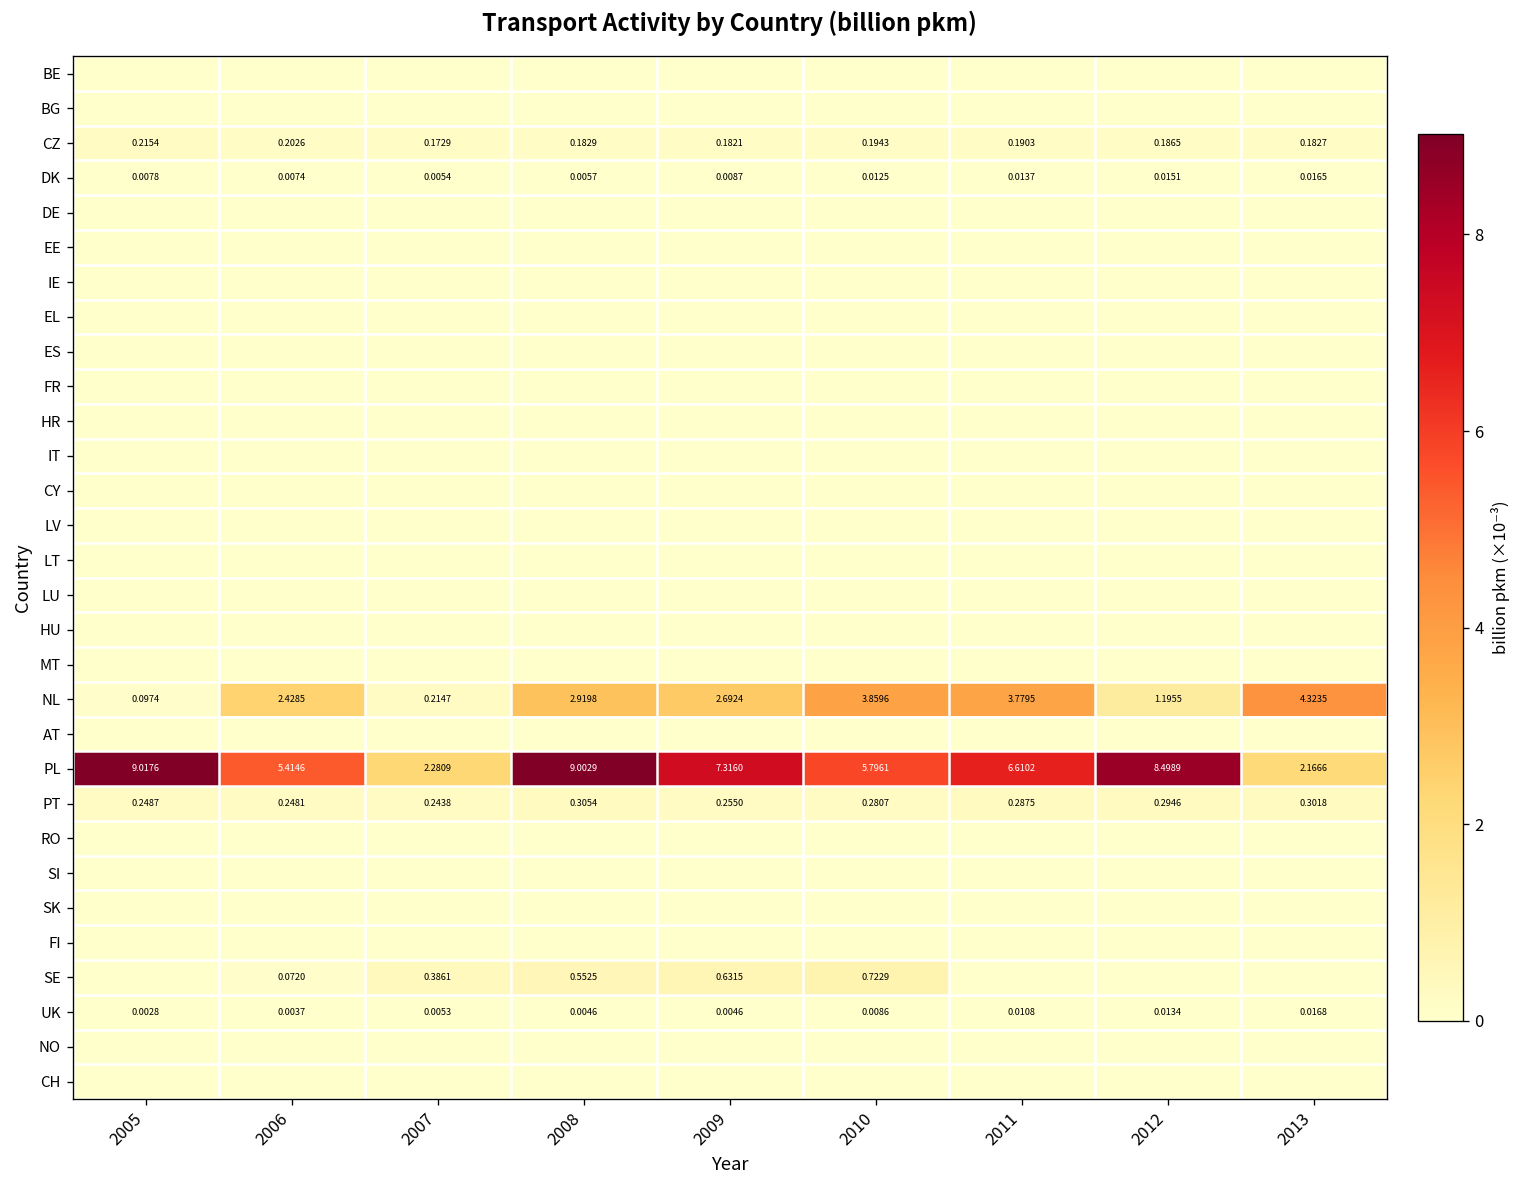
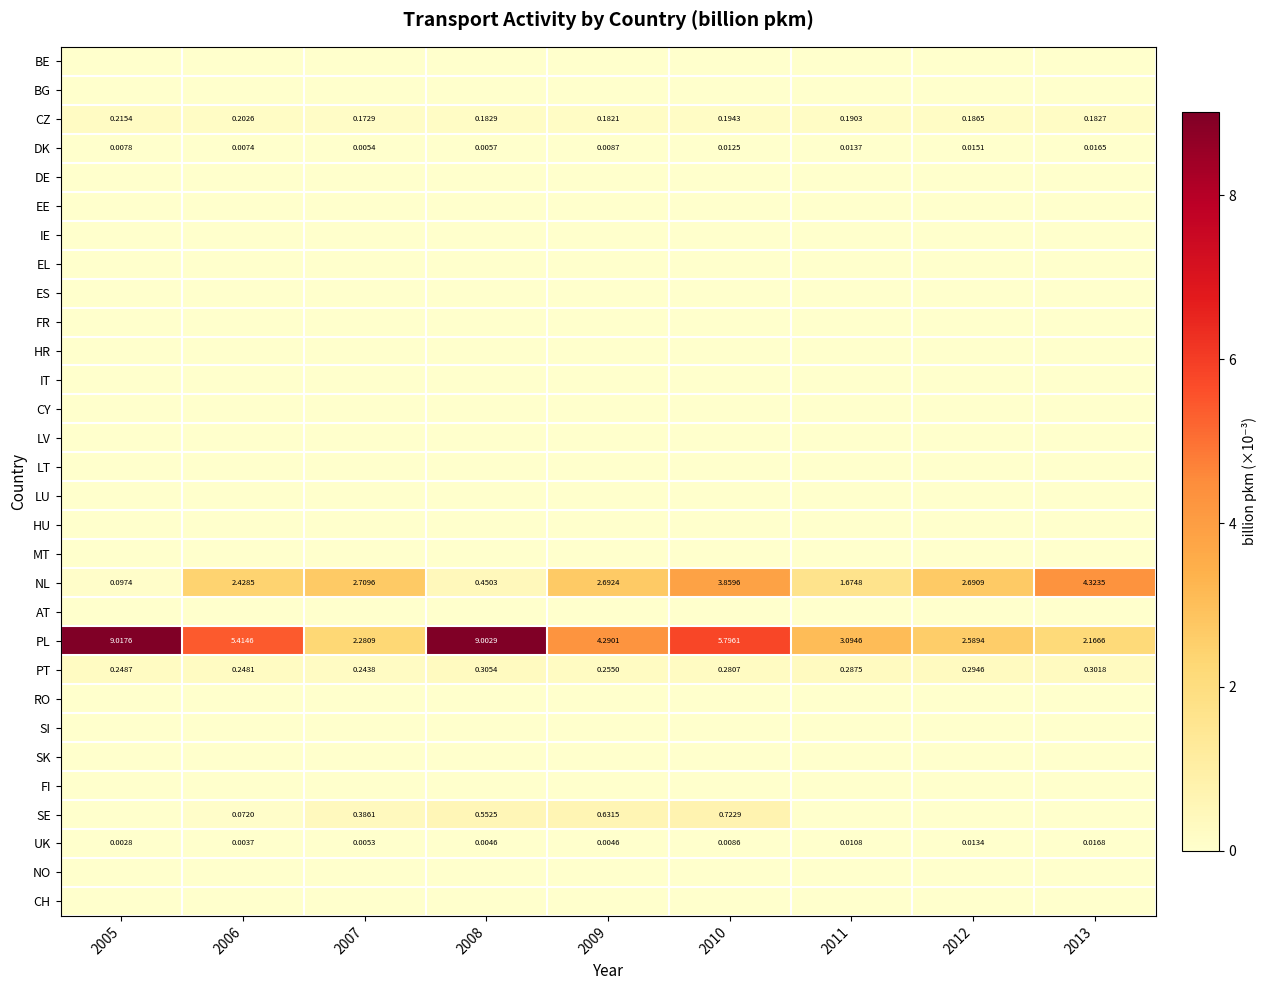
NL, 2007: 0.2147 -> 2.7096
NL, 2008: 2.9198 -> 0.4503
NL, 2011: 3.7795 -> 1.6748
NL, 2012: 1.1955 -> 2.6909
PL, 2009: 7.3160 -> 4.2901
PL, 2011: 6.6102 -> 3.0946
PL, 2012: 8.4989 -> 2.5894
